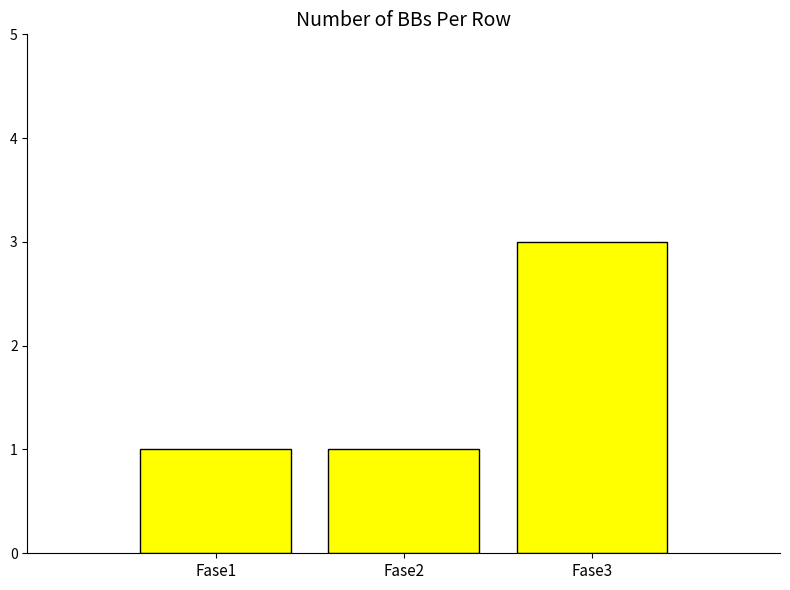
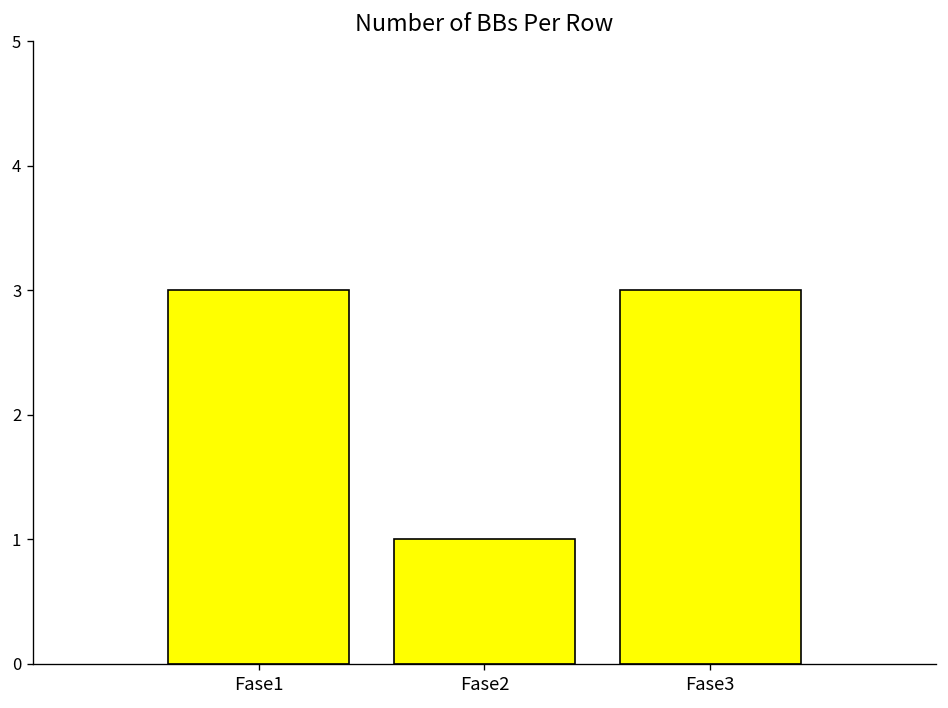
Fase1: 1 -> 3
